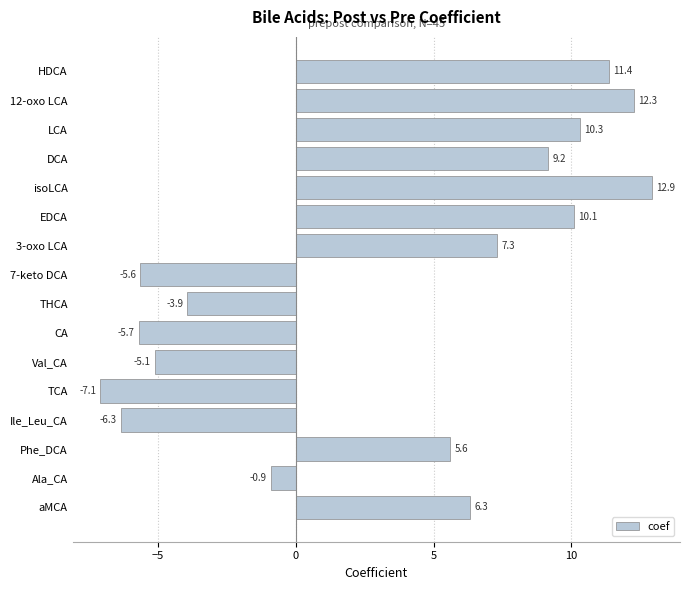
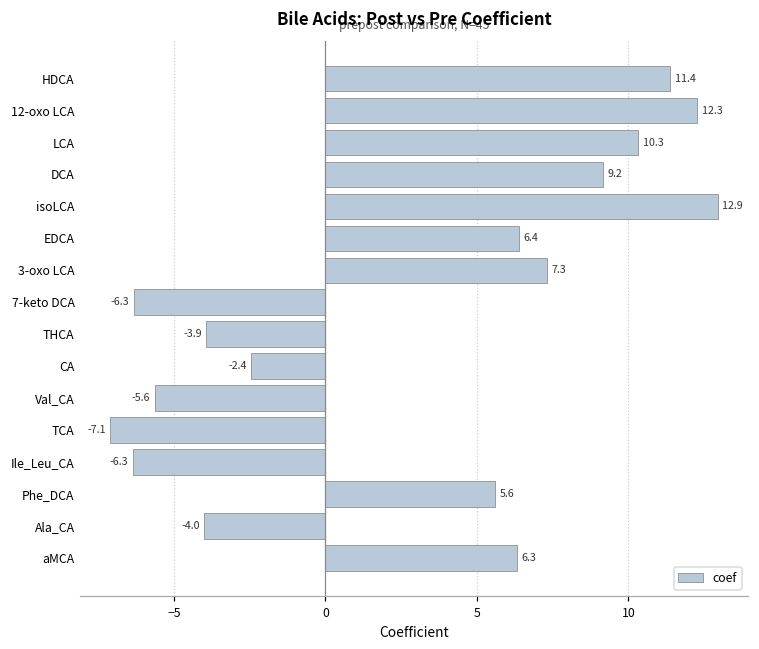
EDCA: 10.1 -> 6.4
7-keto DCA: -5.6 -> -6.3
CA: -5.7 -> -2.4
Val_CA: -5.1 -> -5.6
Ala_CA: -0.9 -> -4.0
